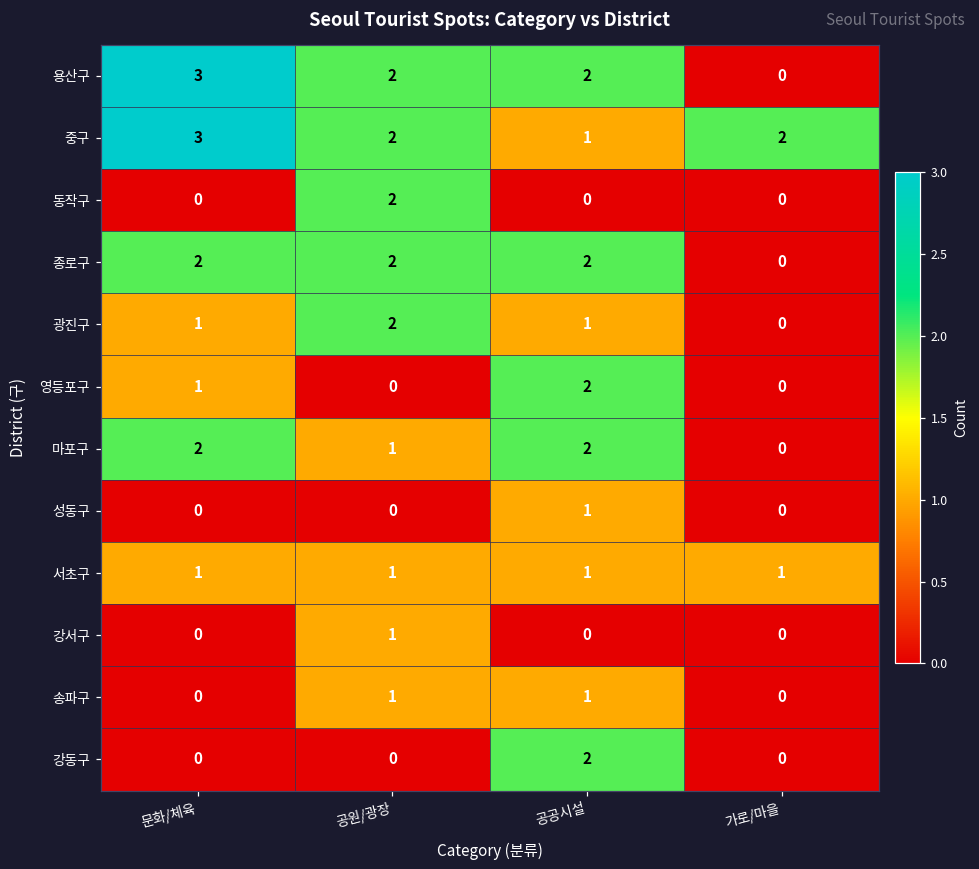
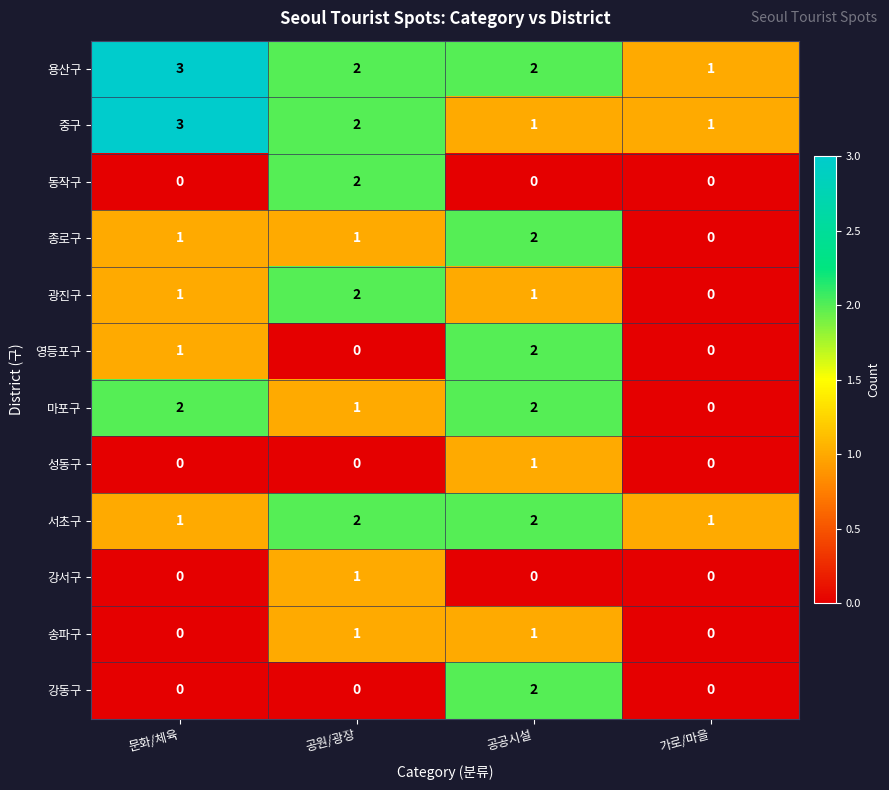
용산구, 가로/마을: 0 -> 1
중구, 가로/마을: 2 -> 1
종로구, 문화/체육: 2 -> 1
종로구, 공원/광장: 2 -> 1
서초구, 공원/광장: 1 -> 2
서초구, 공공시설: 1 -> 2
